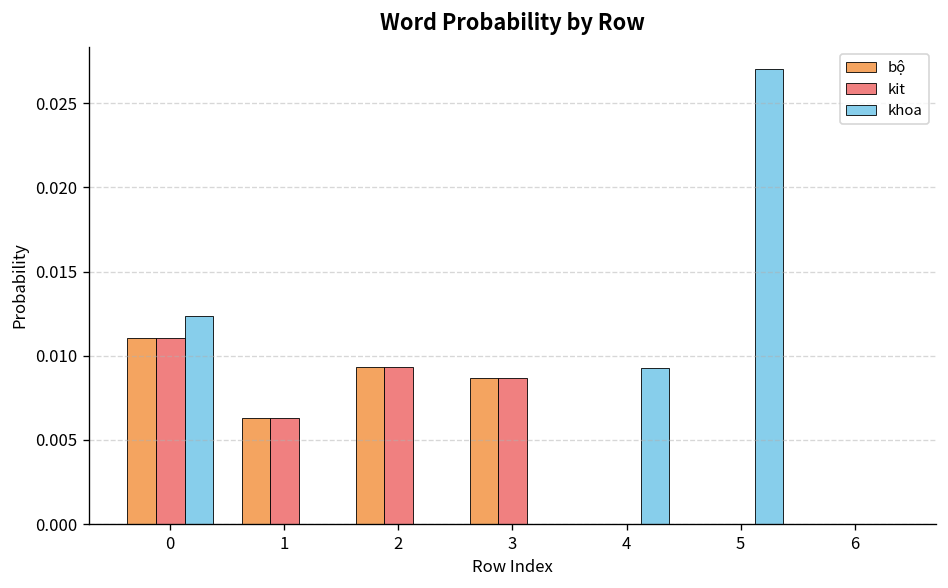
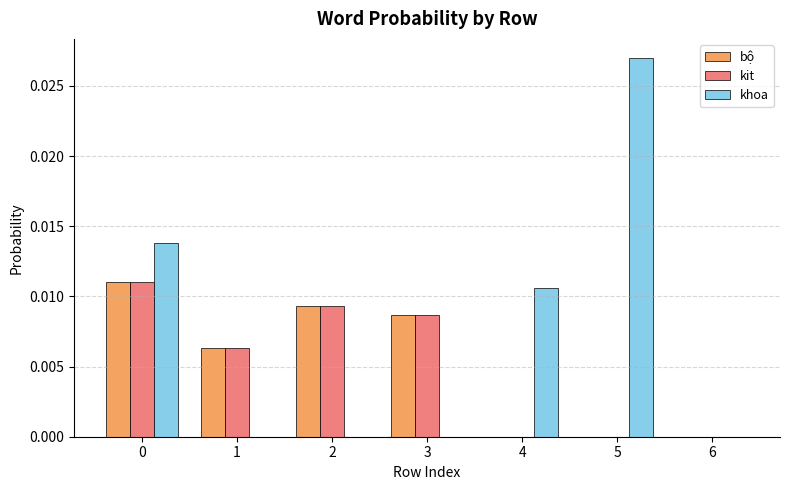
khoa, 0: 0.0124 -> 0.0138
khoa, 4: 0.0093 -> 0.0106
